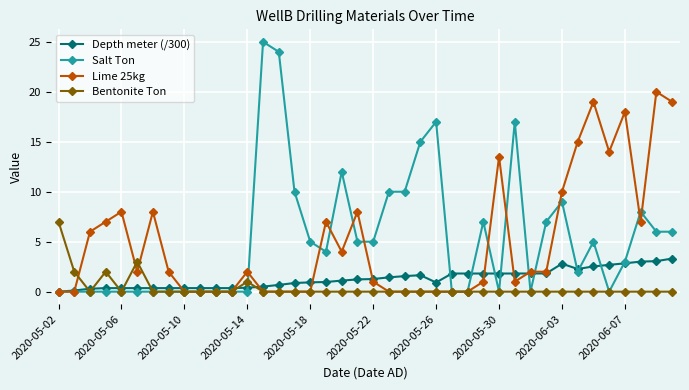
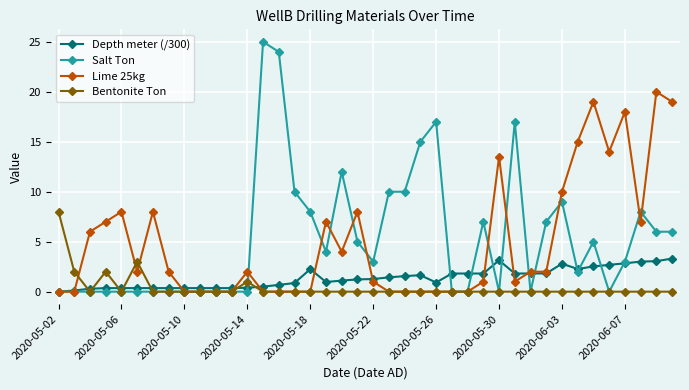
Bentonite Ton, 2020-05-02: 7 -> 8
Depth meter (/300), 2020-05-18: 1 -> 2
Salt Ton, 2020-05-18: 5 -> 8
Salt Ton, 2020-05-22: 5 -> 3
Depth meter (/300), 2020-05-30: 2 -> 3
